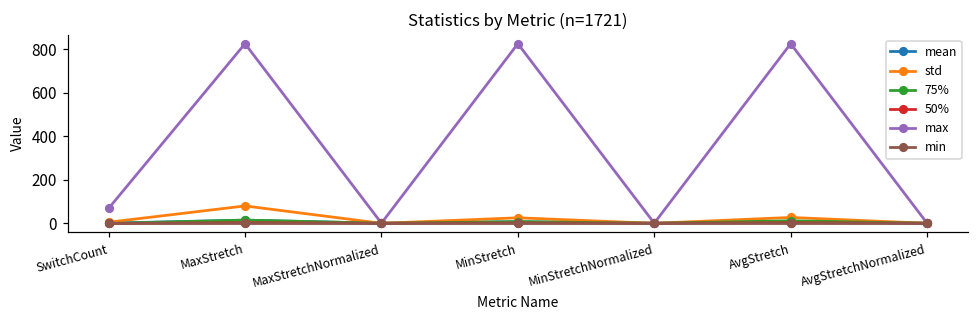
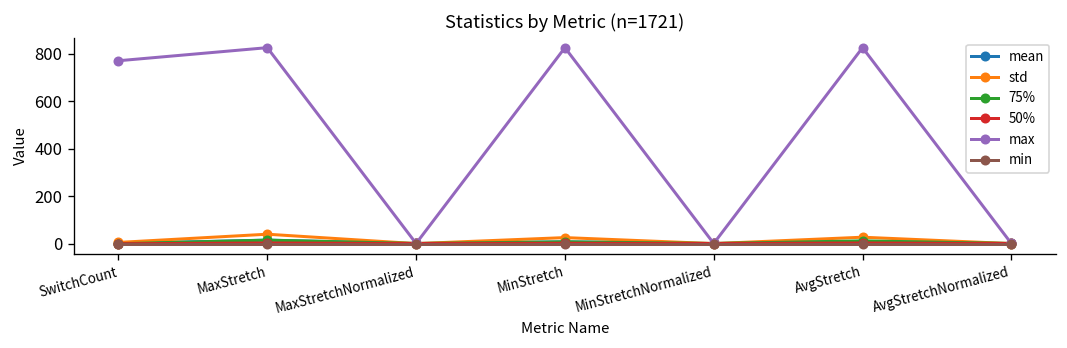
max, SwitchCount: 70 -> 770
std, MaxStretch: 80 -> 40
